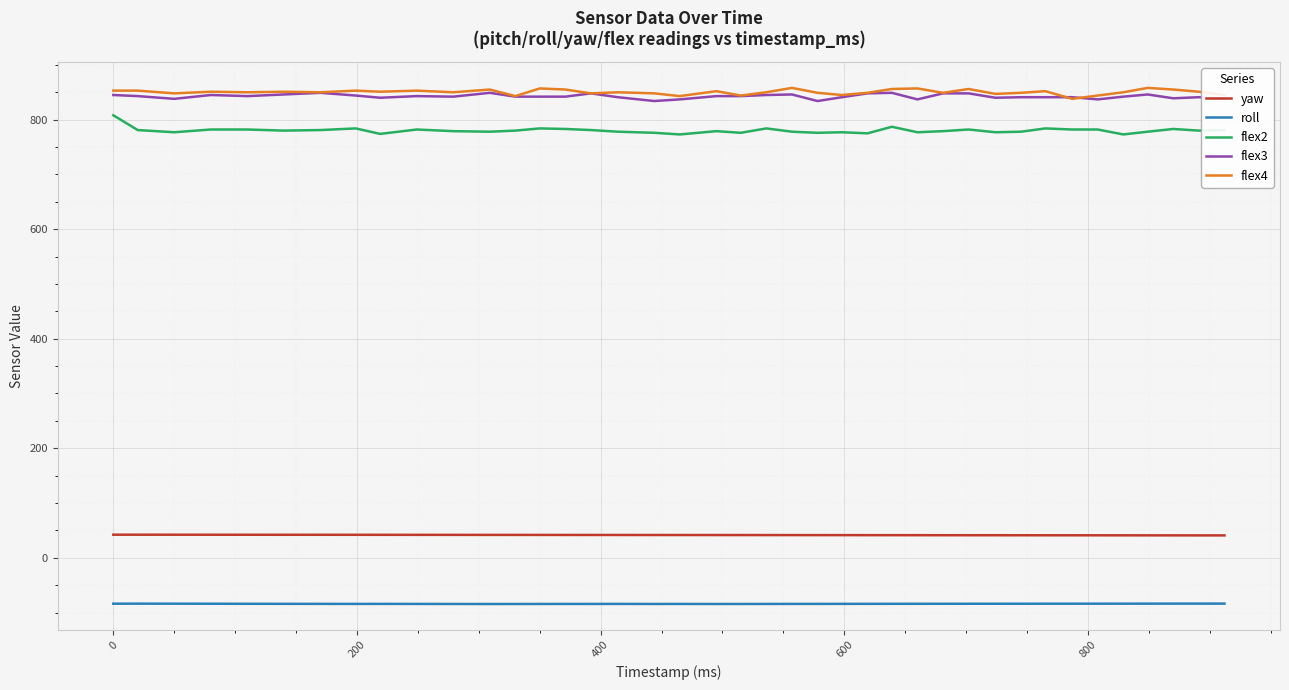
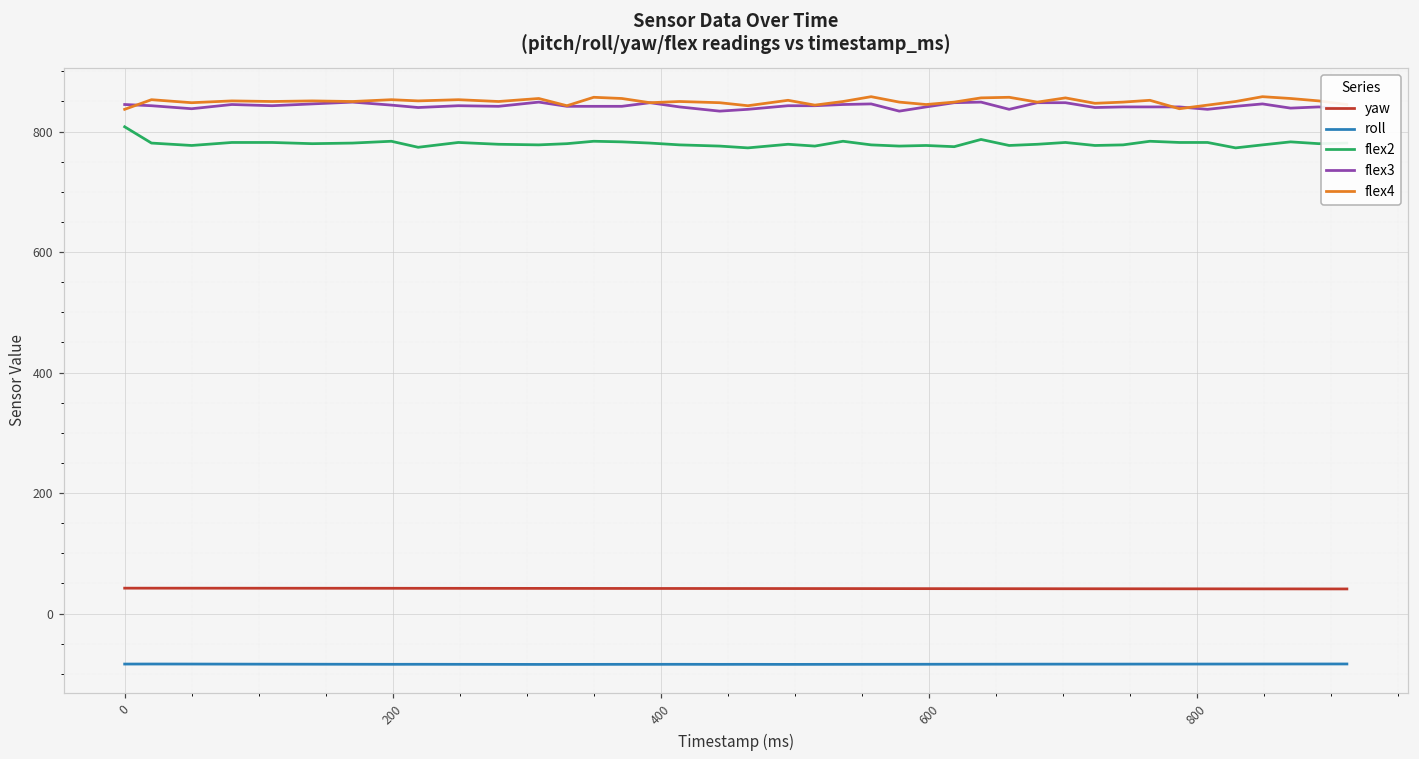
flex4, 0: 850 -> 840
